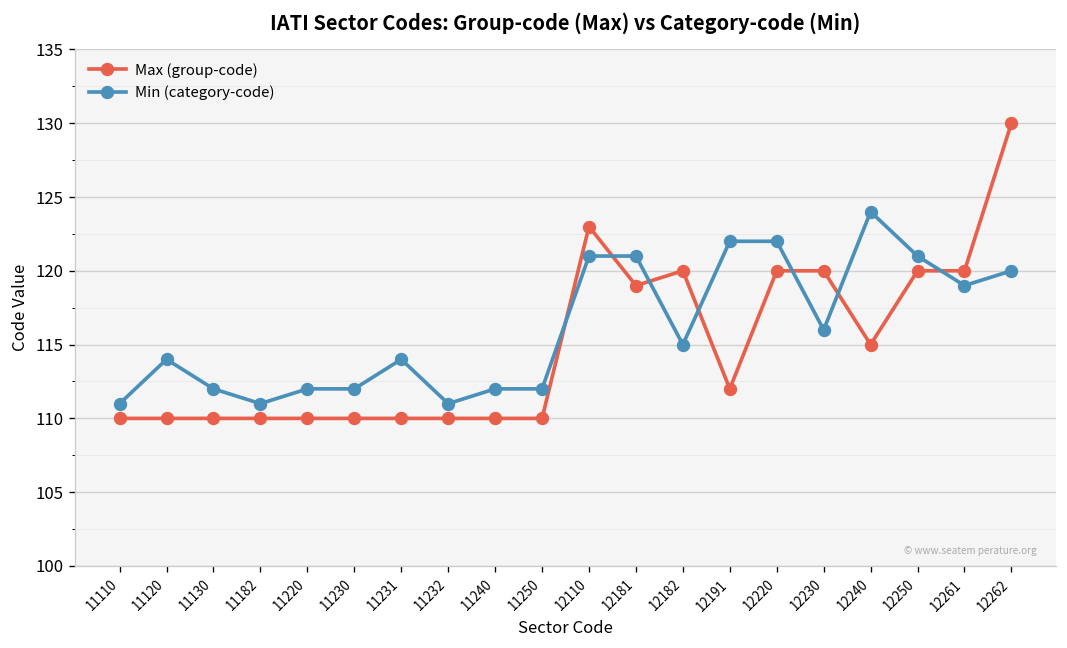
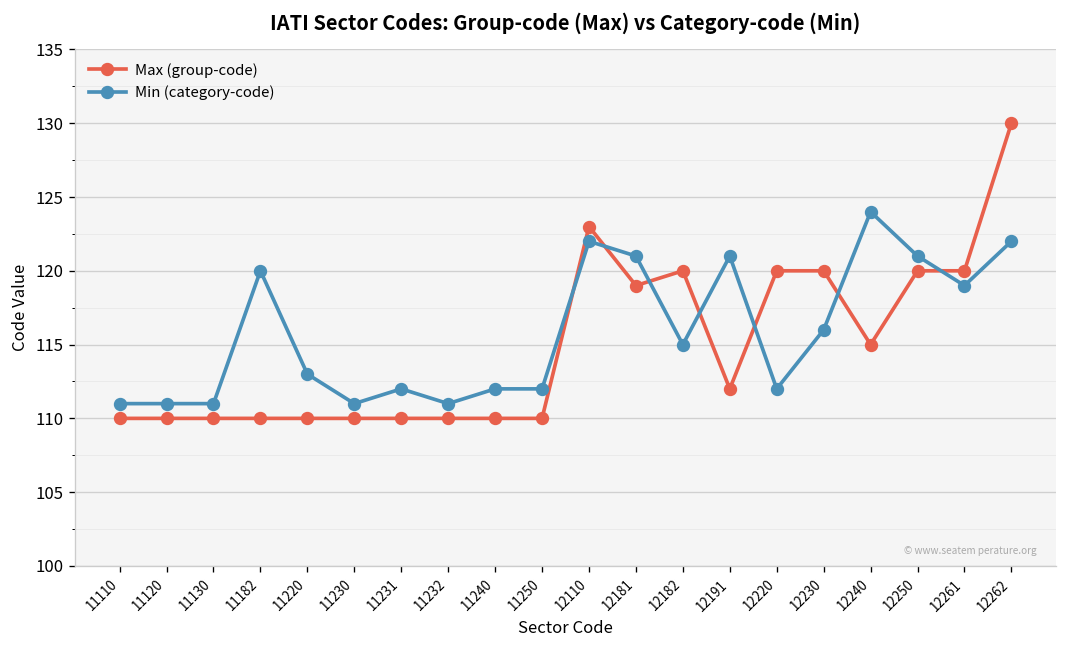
Min (category-code), 11120: 114 -> 111
Min (category-code), 11130: 112 -> 111
Min (category-code), 11182: 111 -> 120
Min (category-code), 11220: 112 -> 113
Min (category-code), 11230: 112 -> 111
Min (category-code), 11231: 114 -> 112
Min (category-code), 12110: 121 -> 122
Min (category-code), 12191: 122 -> 121
Min (category-code), 12220: 122 -> 112
Min (category-code), 12262: 120 -> 122
